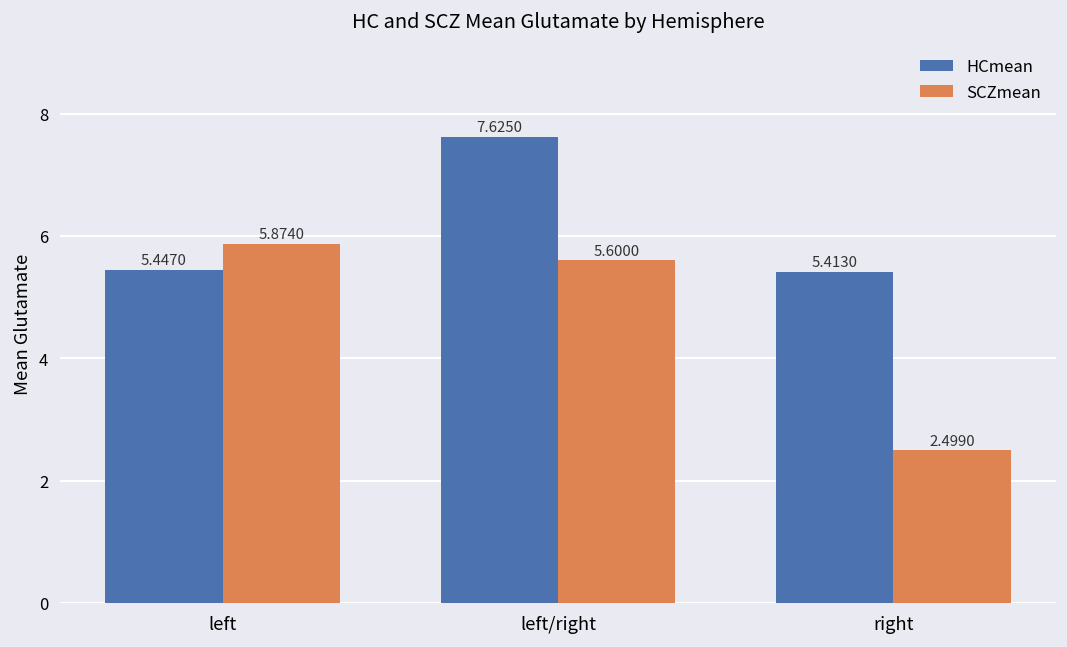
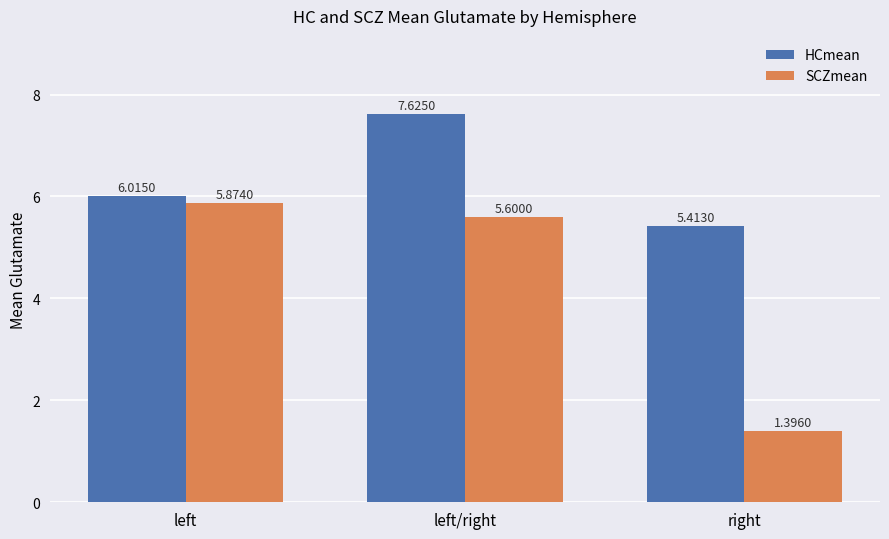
HCmean, left: 5.4470 -> 6.0150
SCZmean, right: 2.4990 -> 1.3960
